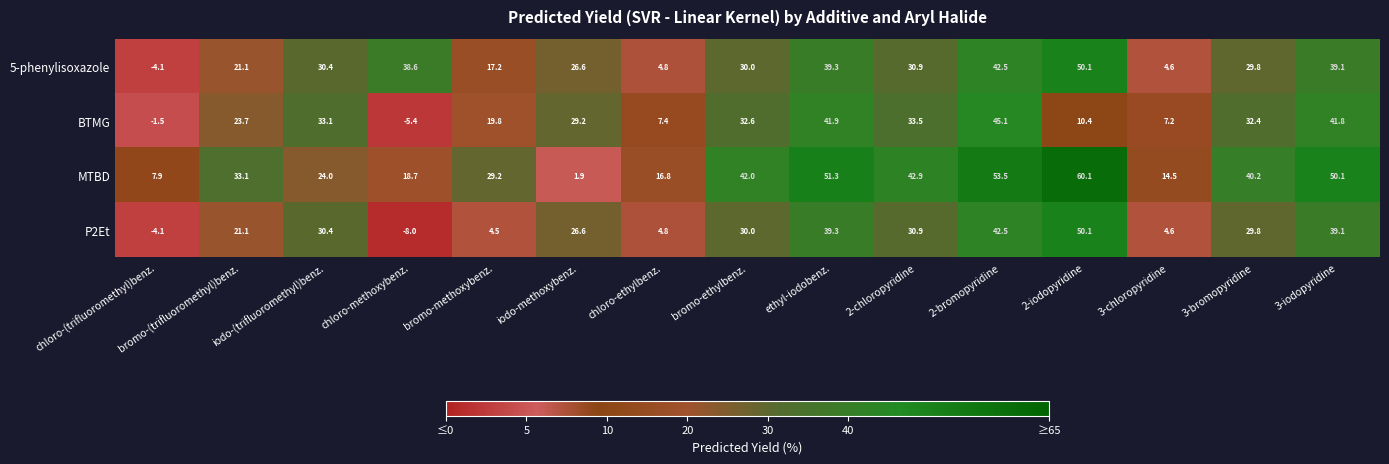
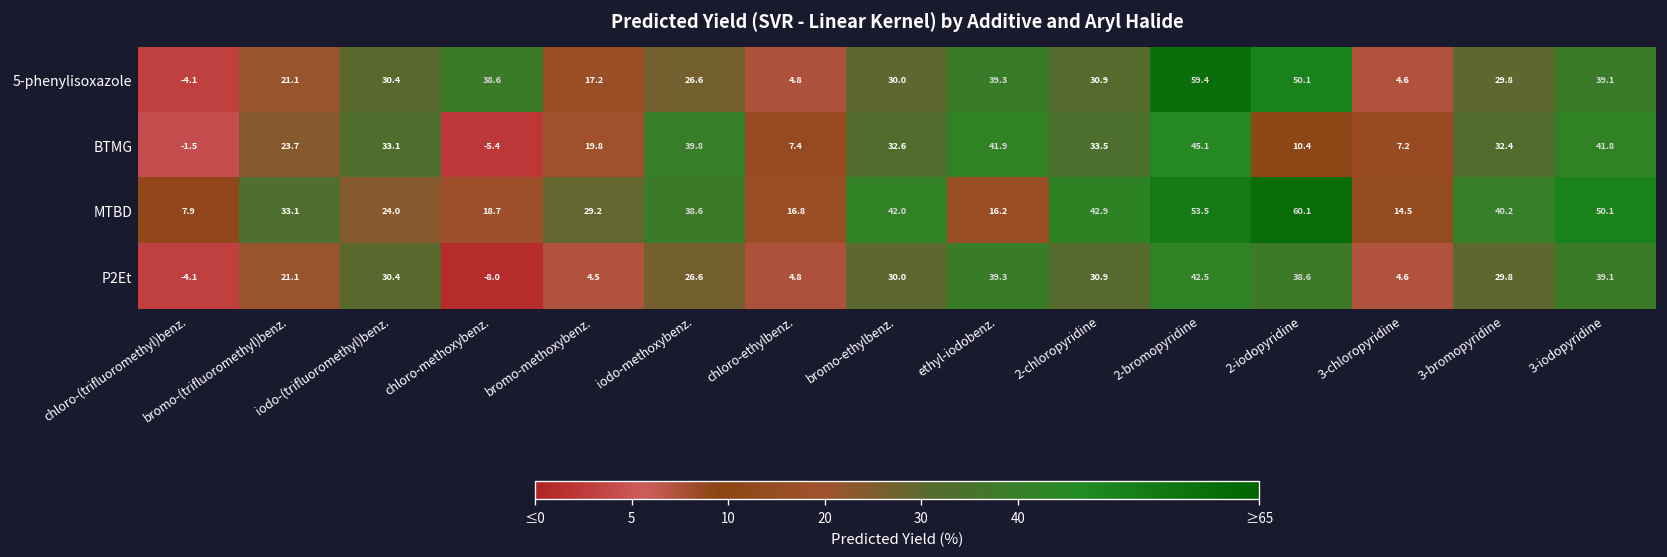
5-phenylisoxazole, 2-bromopyridine: 42.5 -> 59.4
BTMG, iodo-methoxybenz.: 29.2 -> 39.8
MTBD, iodo-methoxybenz.: 1.9 -> 38.6
MTBD, ethyl-iodobenz.: 51.3 -> 16.2
P2Et, 2-iodopyridine: 50.1 -> 38.6
